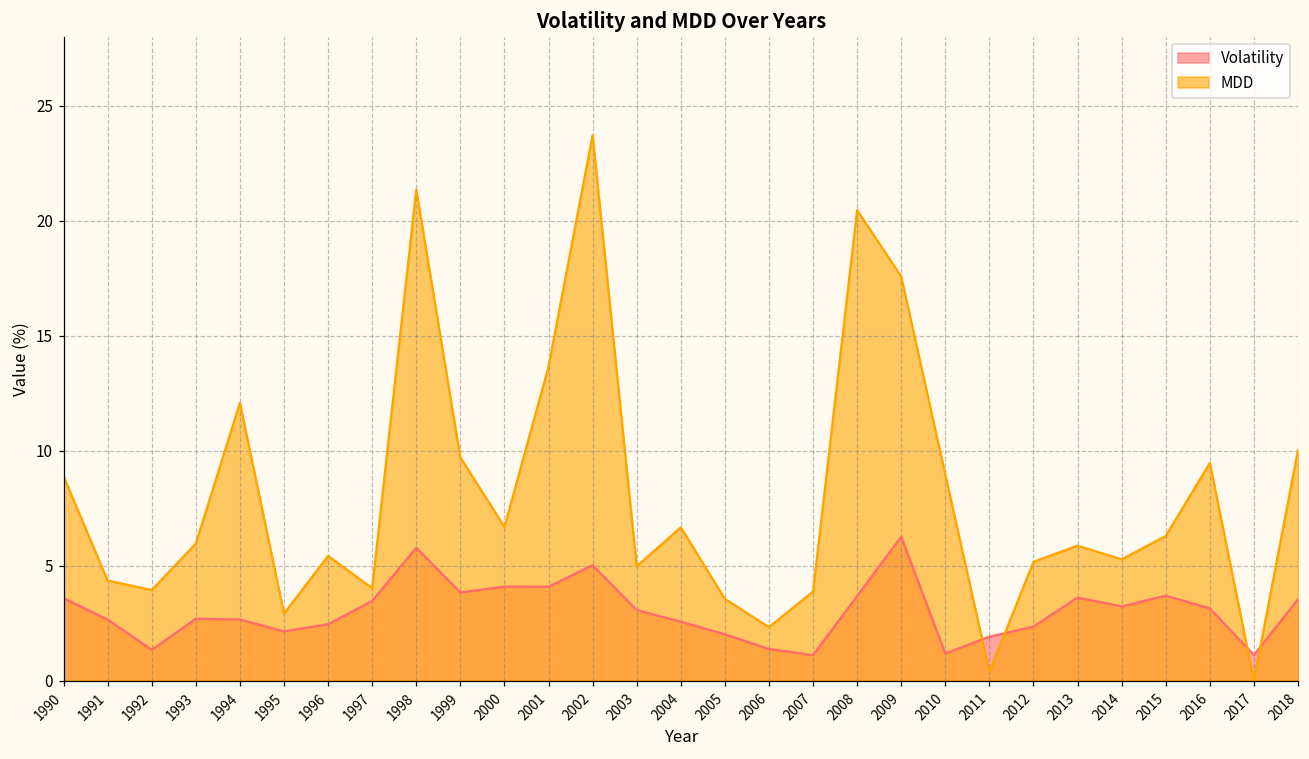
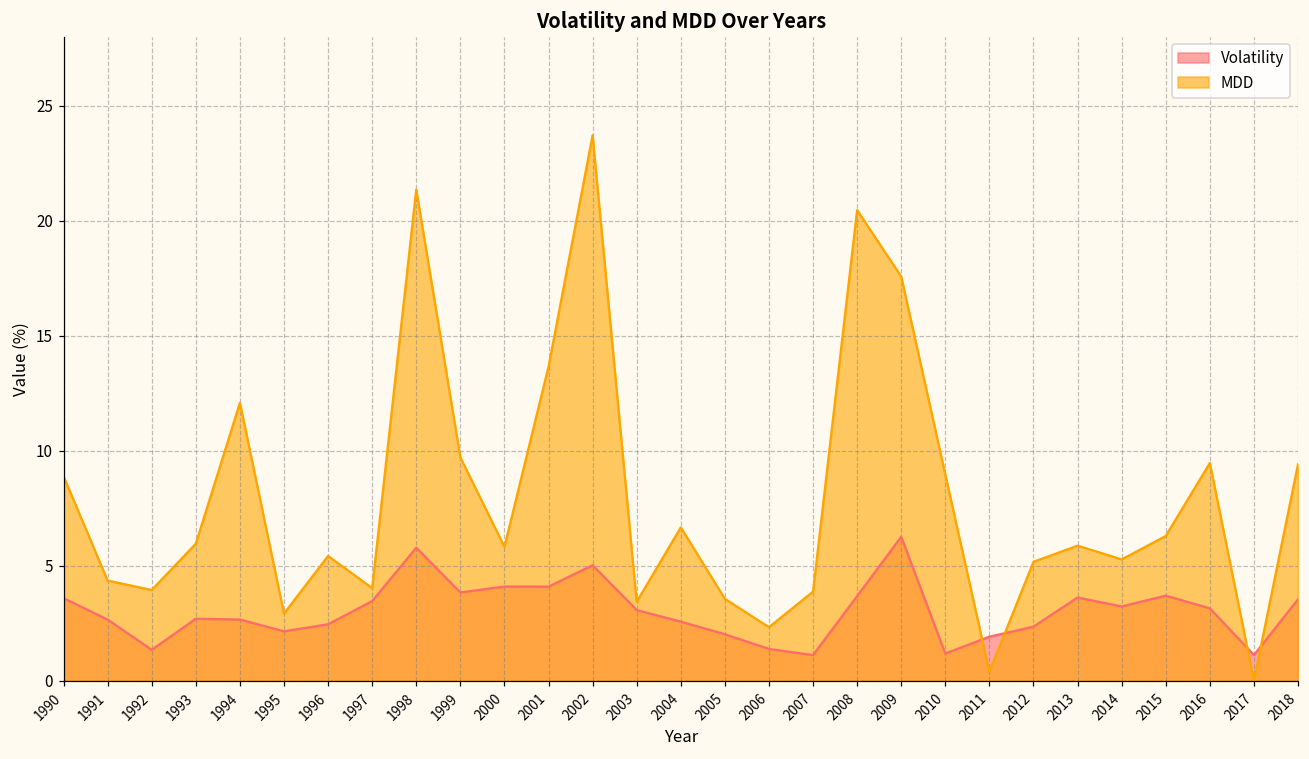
MDD, 2000: 6.7 -> 5.8
MDD, 2003: 5.0 -> 3.4
MDD, 2018: 10.0 -> 9.4
